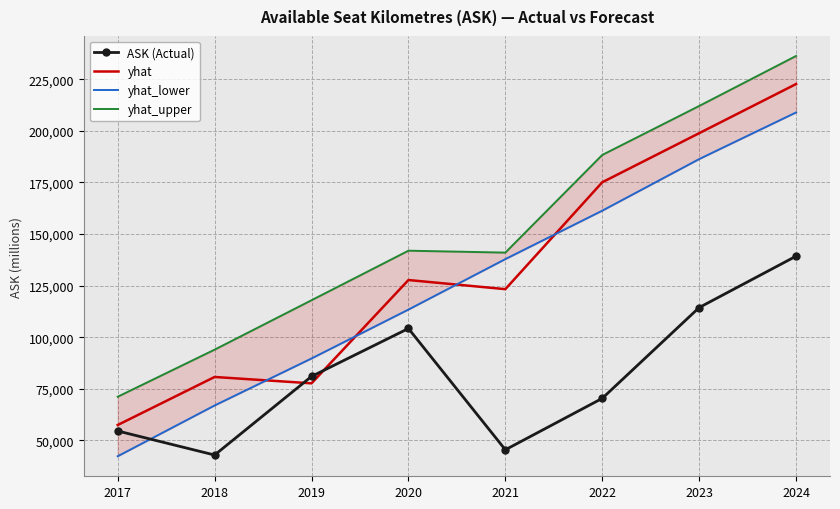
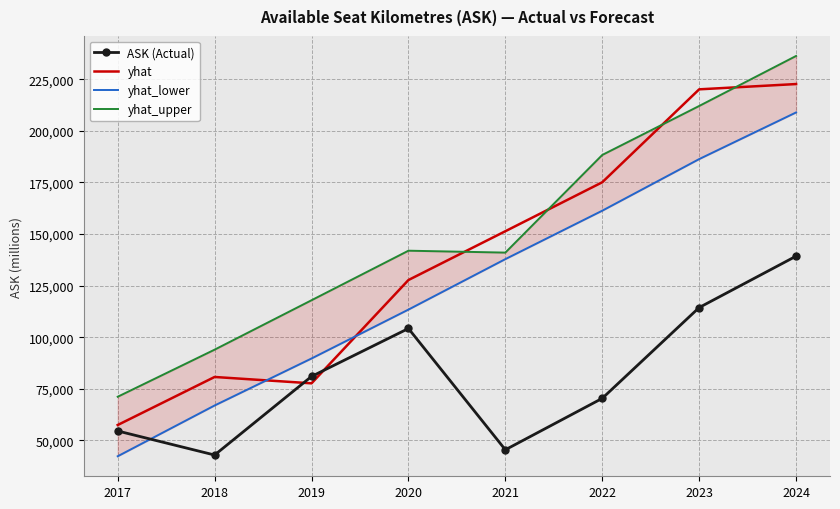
yhat, 2021: 123,000 -> 151,000
yhat, 2023: 199,000 -> 220,000
